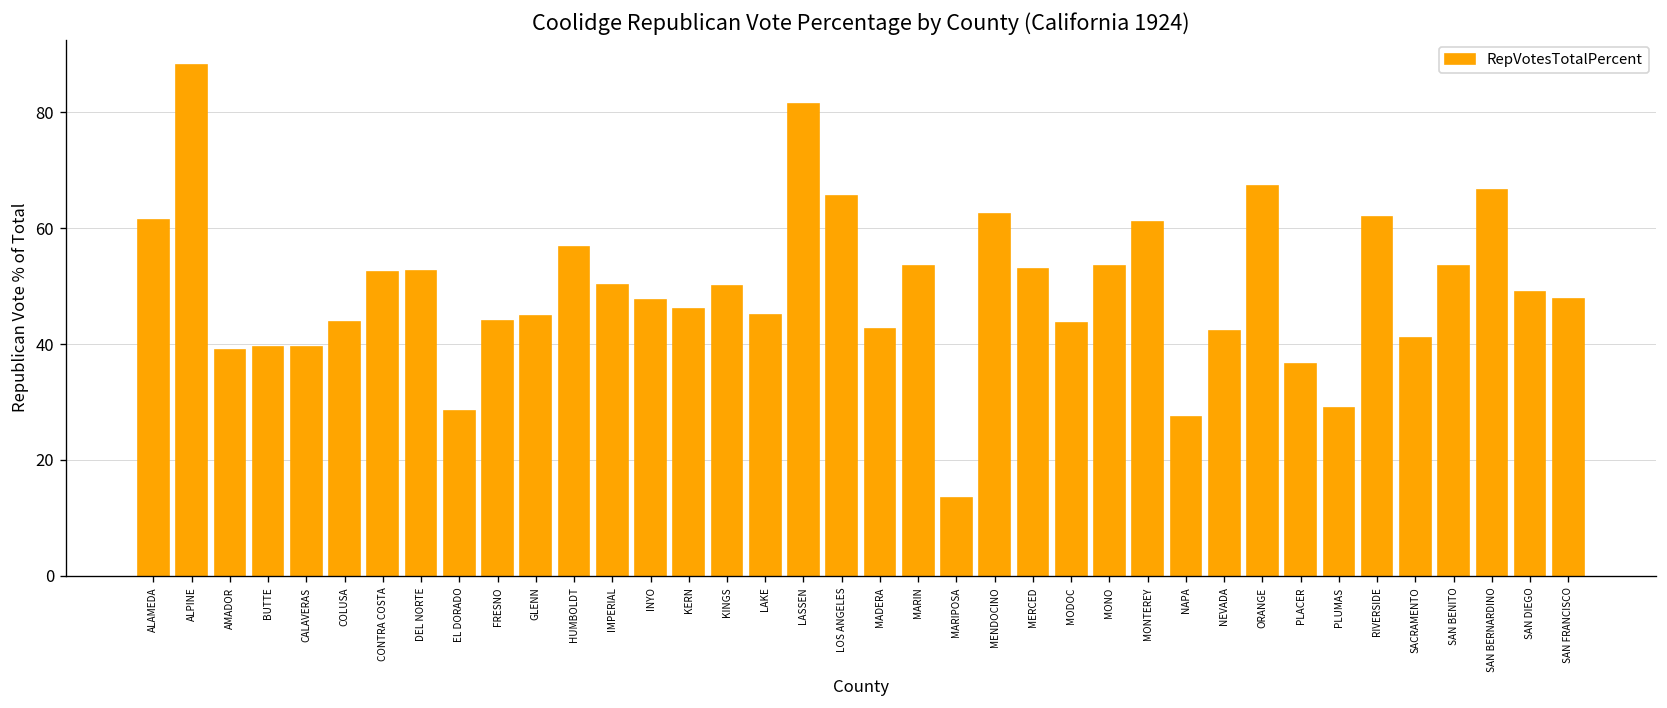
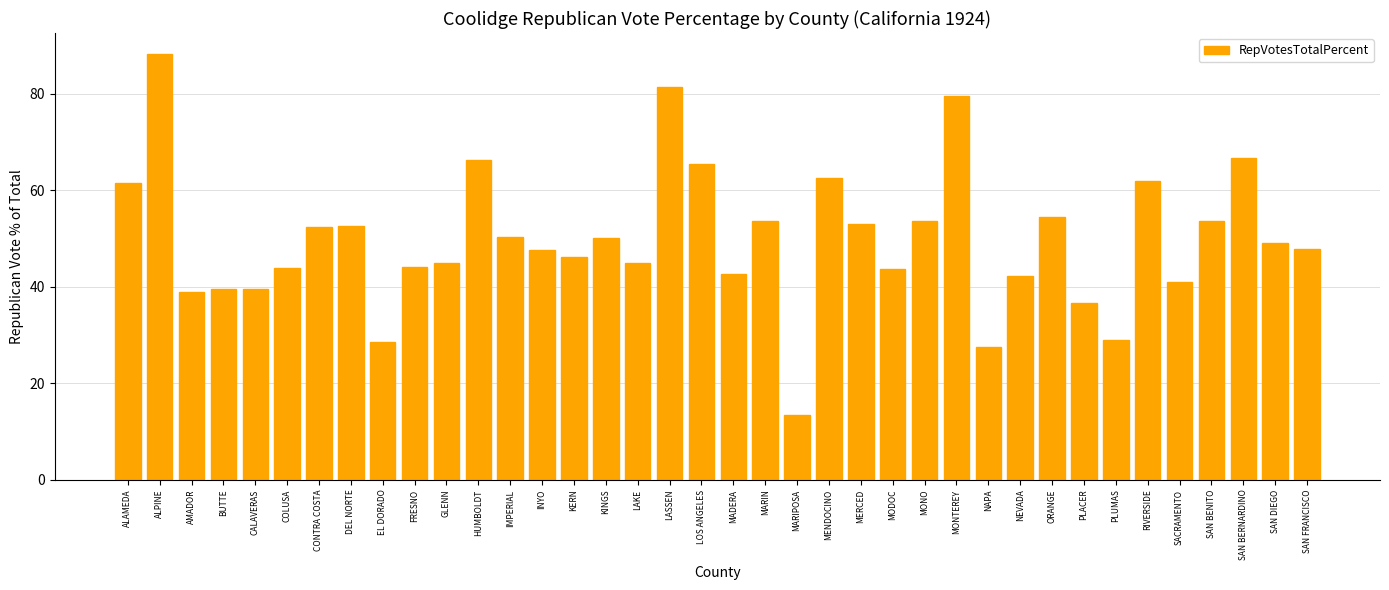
HUMBOLDT: 57 -> 66
MONTEREY: 61 -> 80
ORANGE: 67 -> 54
